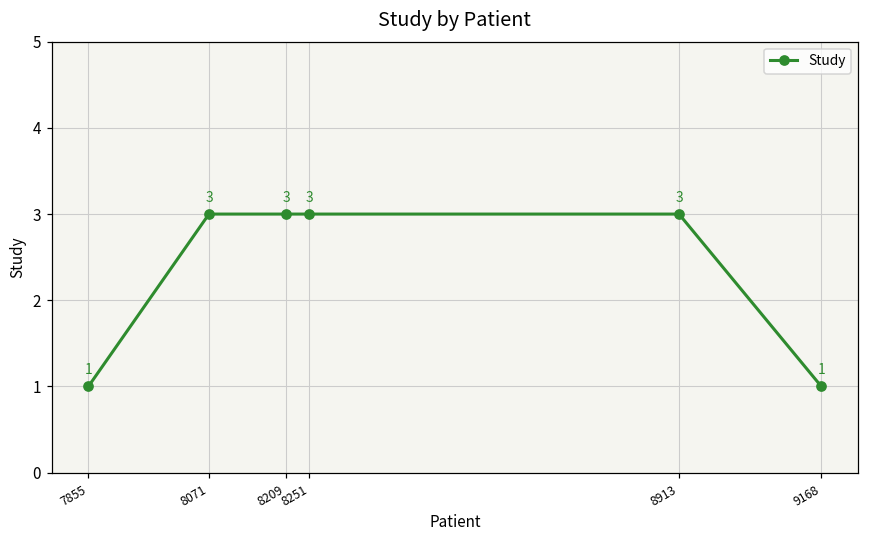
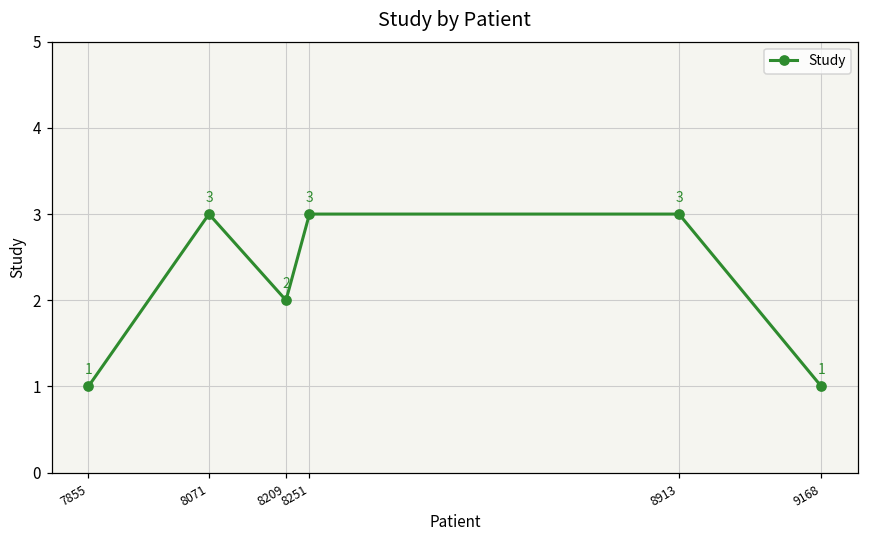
8209: 3 -> 2
